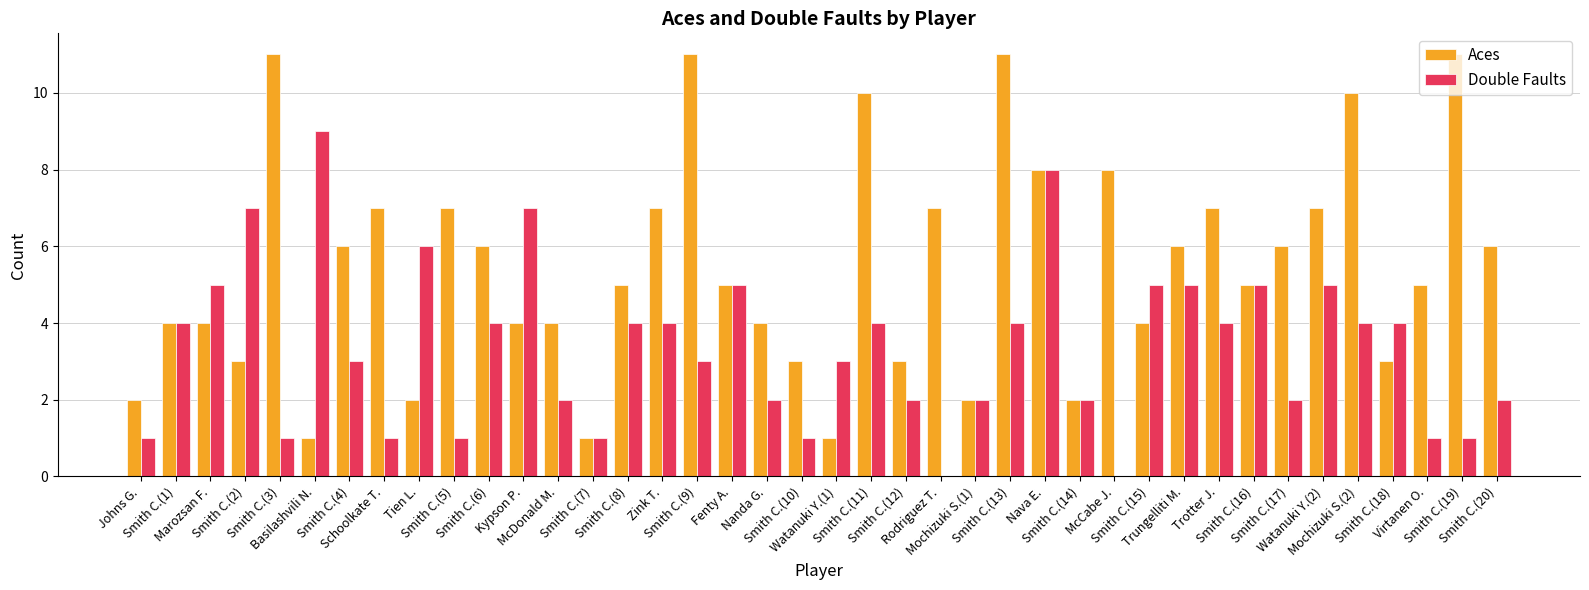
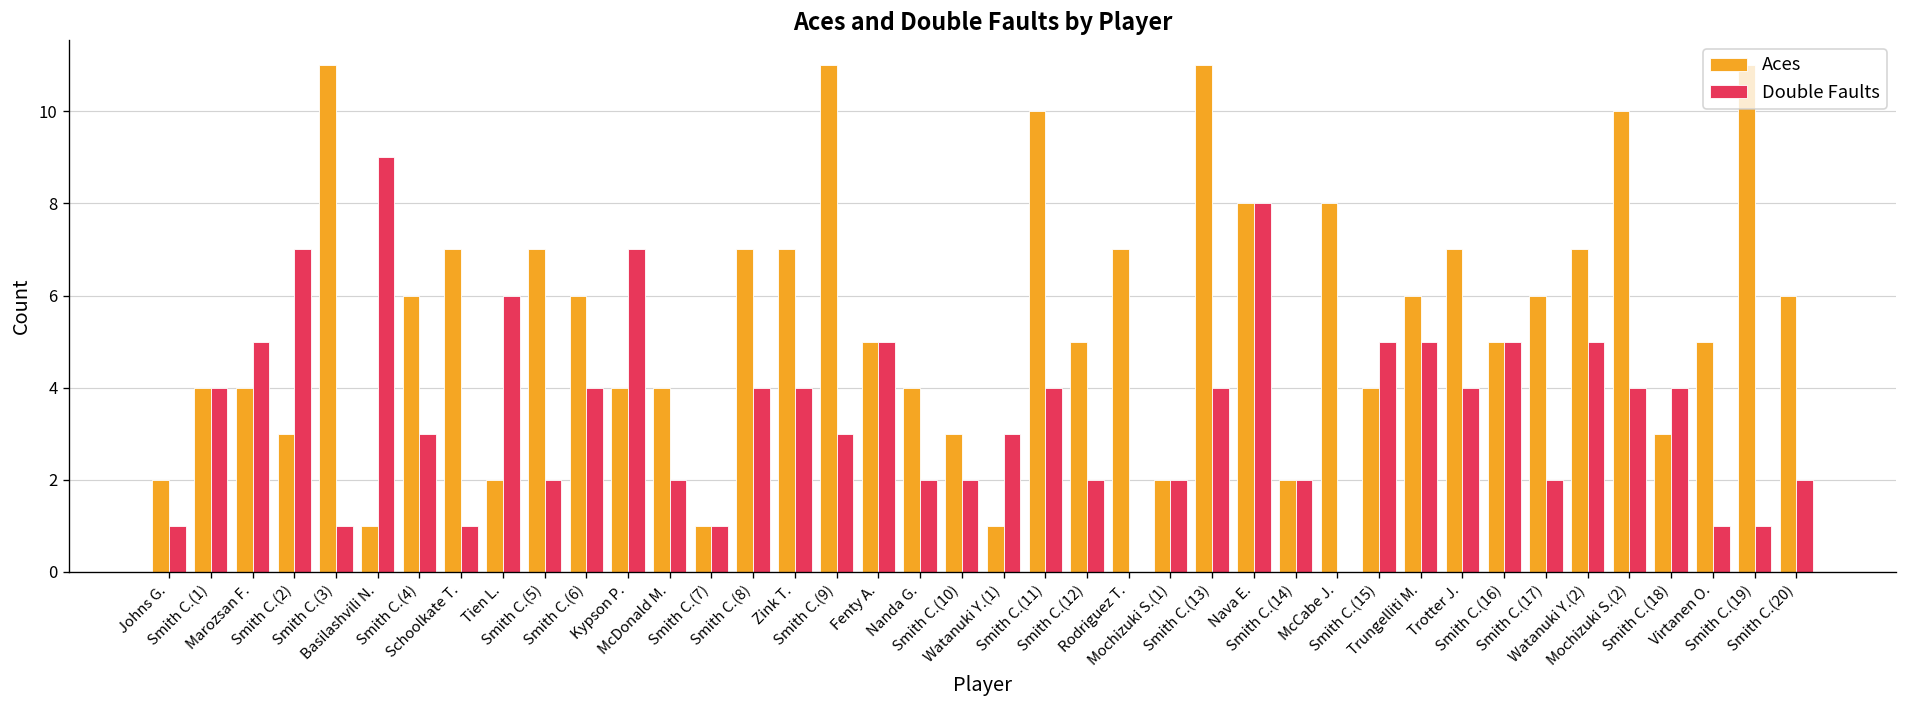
Double Faults, Smith C.(5): 1 -> 2
Aces, Smith C.(8): 5 -> 7
Double Faults, Smith C.(10): 1 -> 2
Aces, Smith C.(12): 3 -> 5
